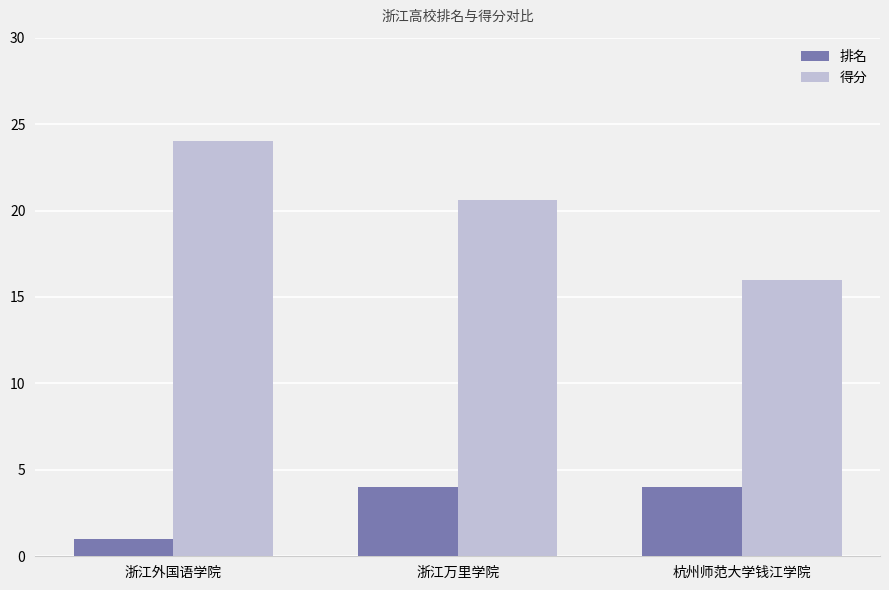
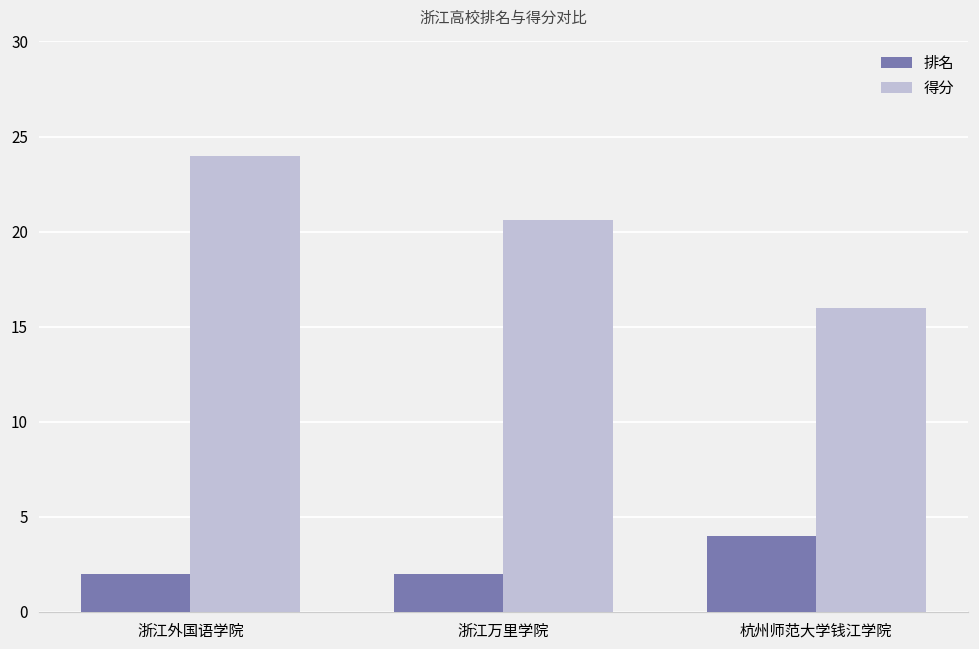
排名, 浙江外国语学院: 1 -> 2
排名, 浙江万里学院: 4 -> 2
